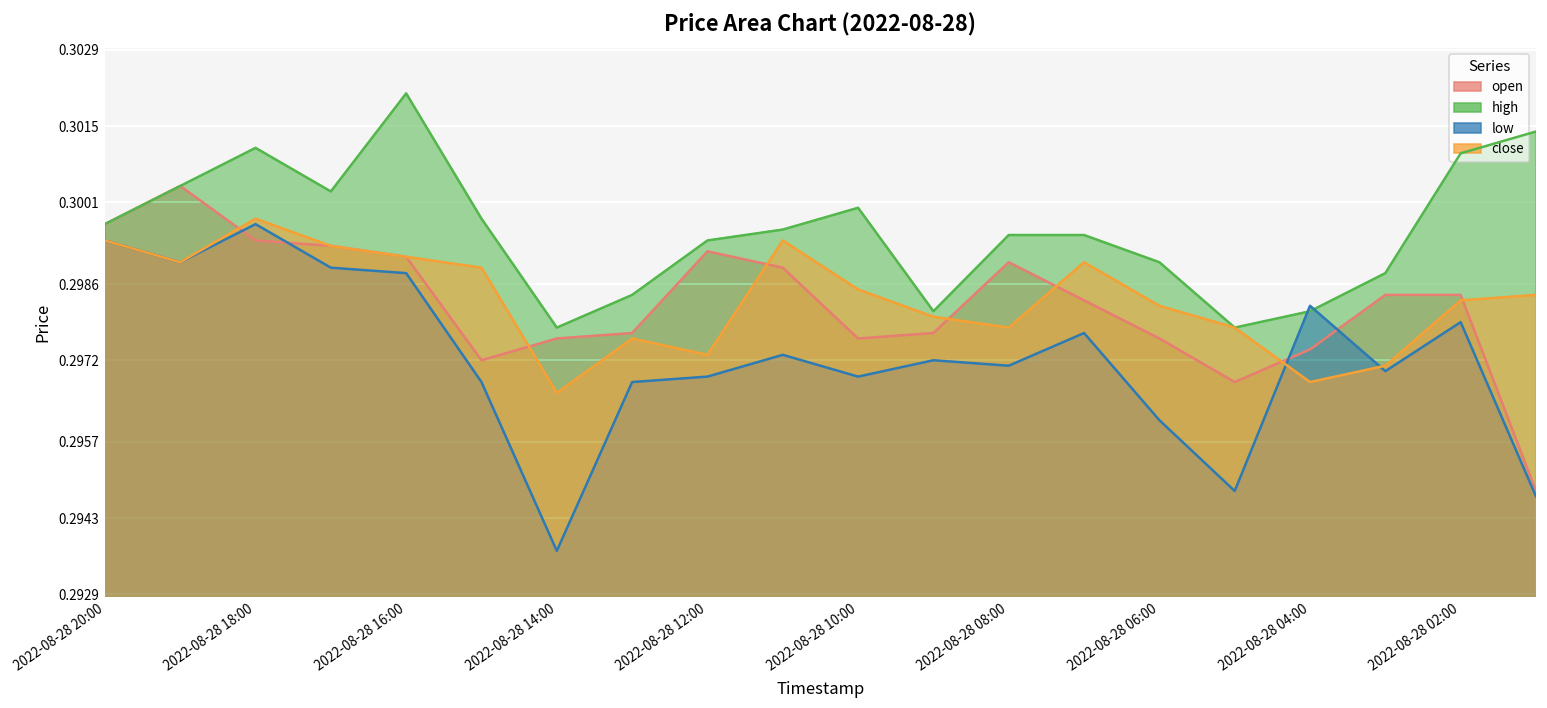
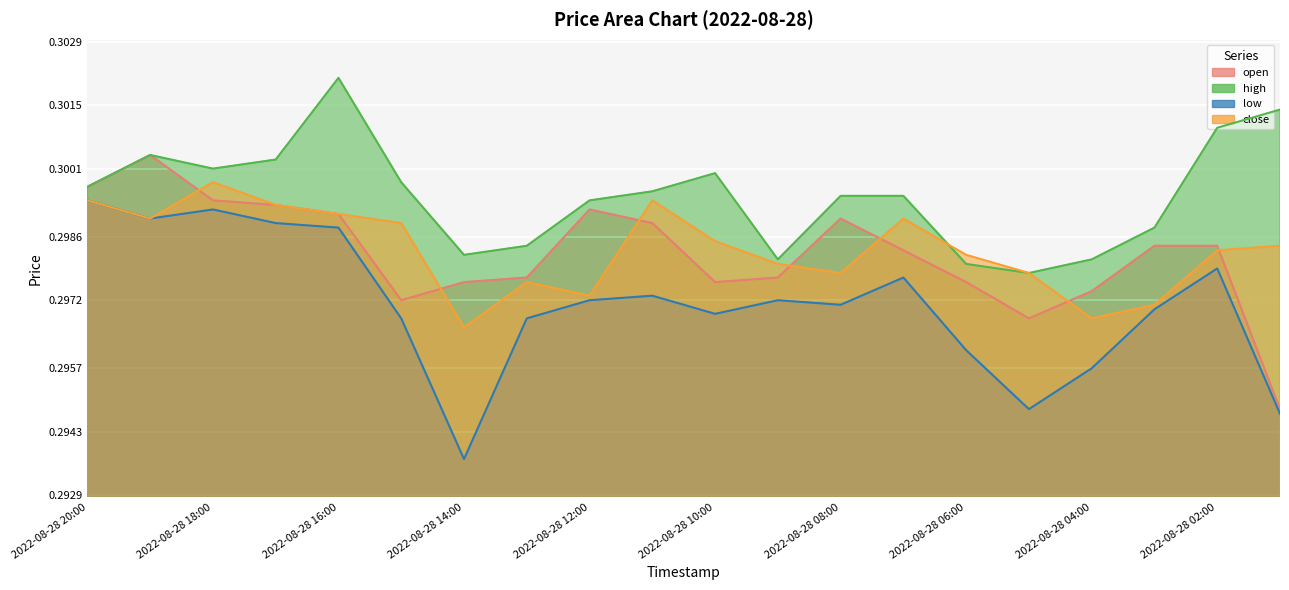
high, 2022-08-28 18:00: 0.3011 -> 0.3001
low, 2022-08-28 18:00: 0.2997 -> 0.2992
high, 2022-08-28 14:00: 0.2978 -> 0.2982
low, 2022-08-28 12:00: 0.2969 -> 0.2972
high, 2022-08-28 06:00: 0.299 -> 0.298
low, 2022-08-28 04:00: 0.2982 -> 0.2957
